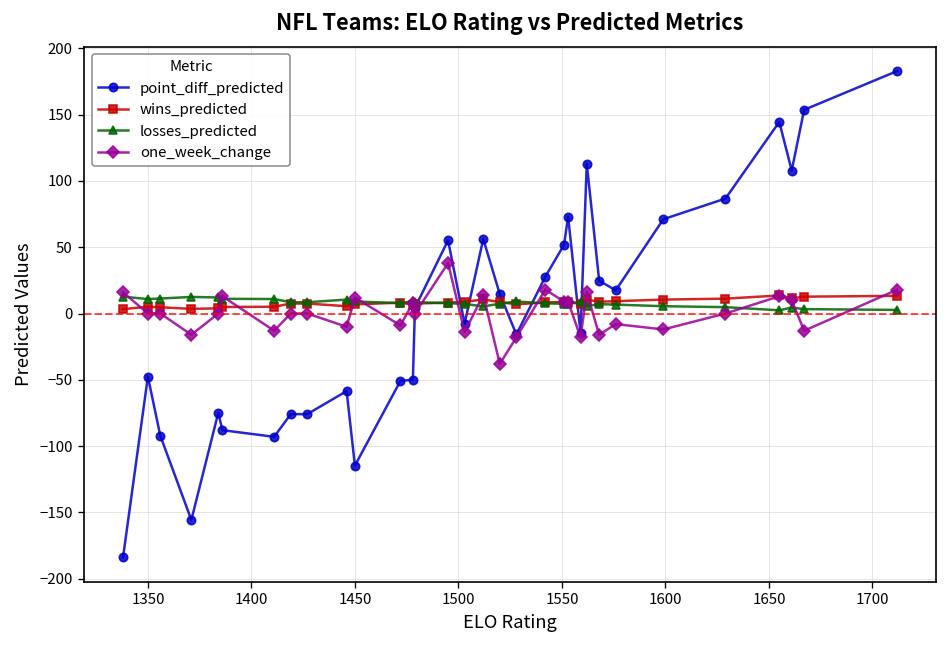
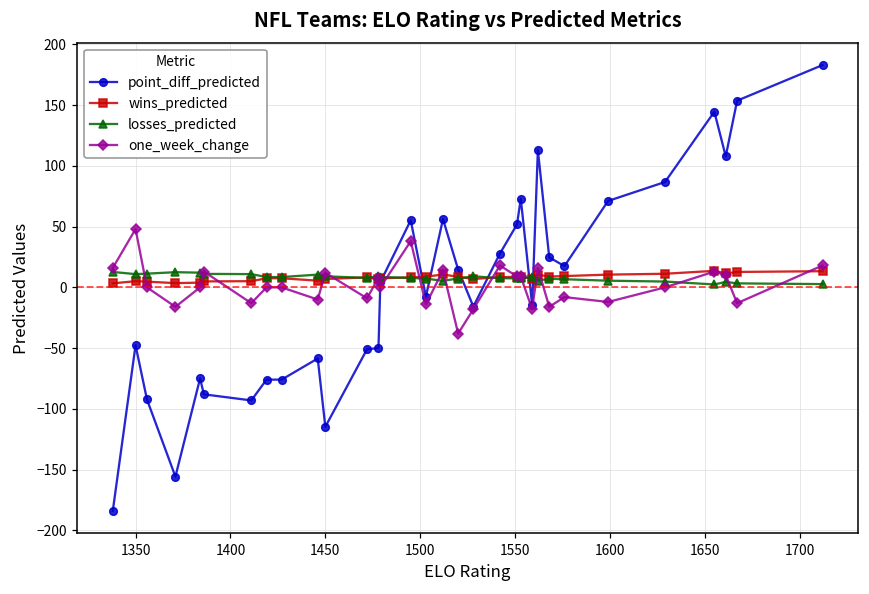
one_week_change, 1350: 0 -> 48
